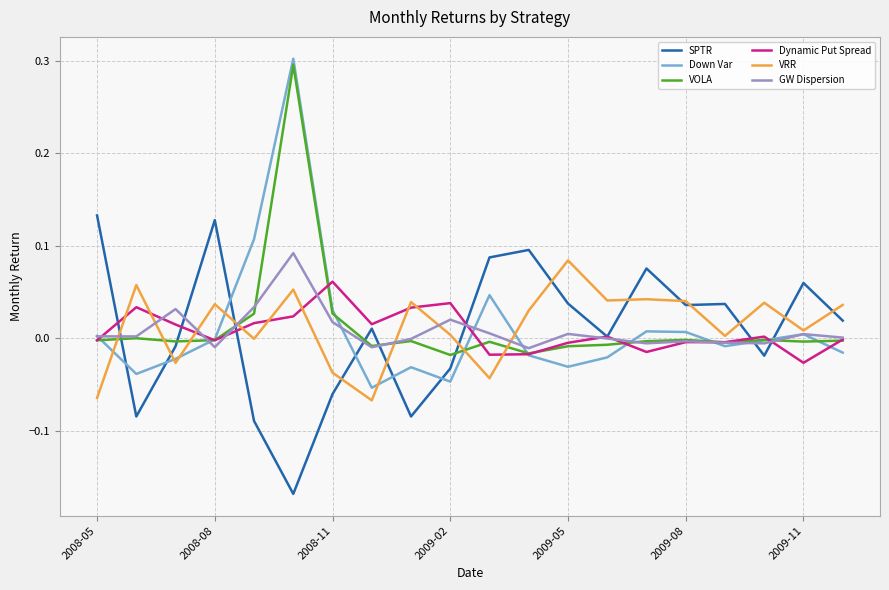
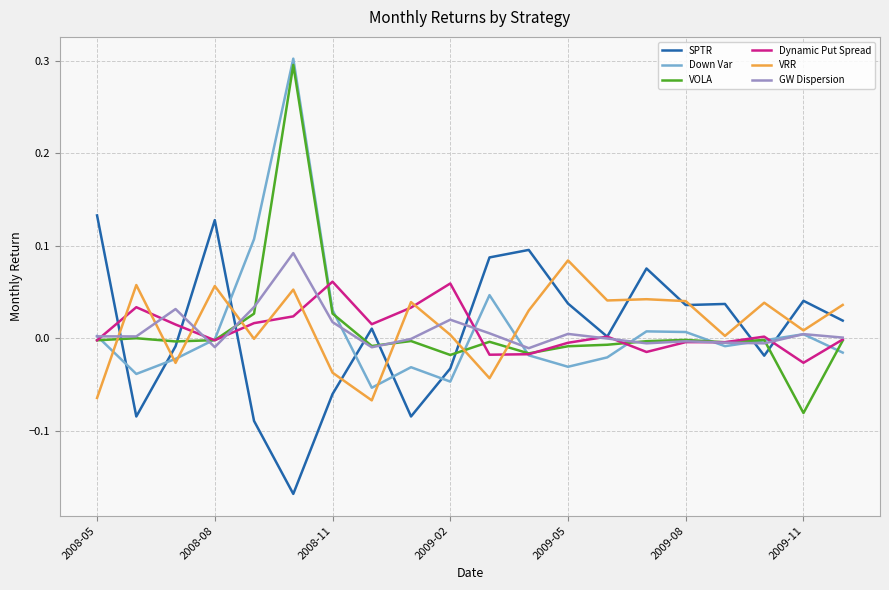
VRR, 2008-08: 0.04 -> 0.06
Dynamic Put Spread, 2009-02: 0.04 -> 0.06
SPTR, 2009-11: 0.06 -> 0.04
VOLA, 2009-11: 0.00 -> -0.08
